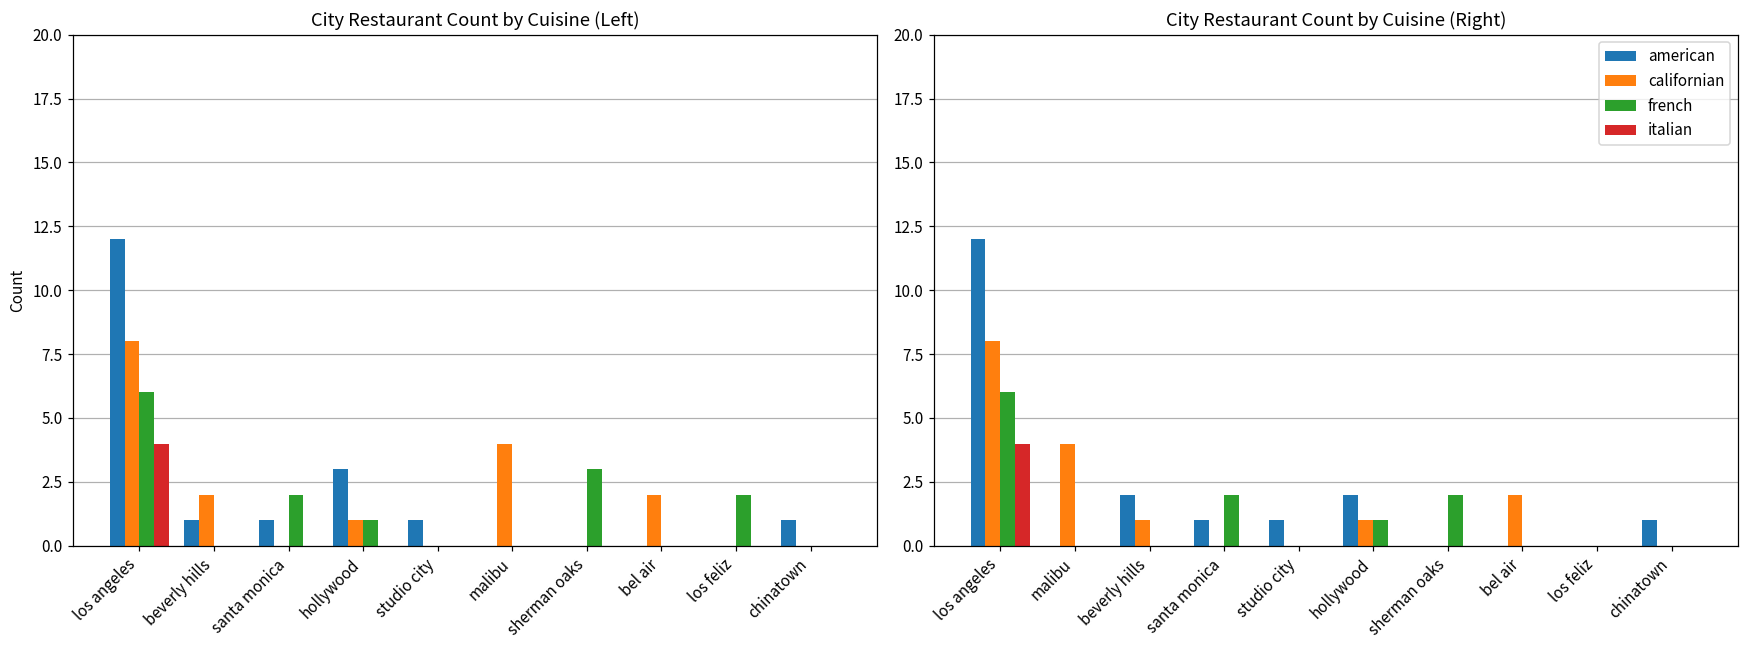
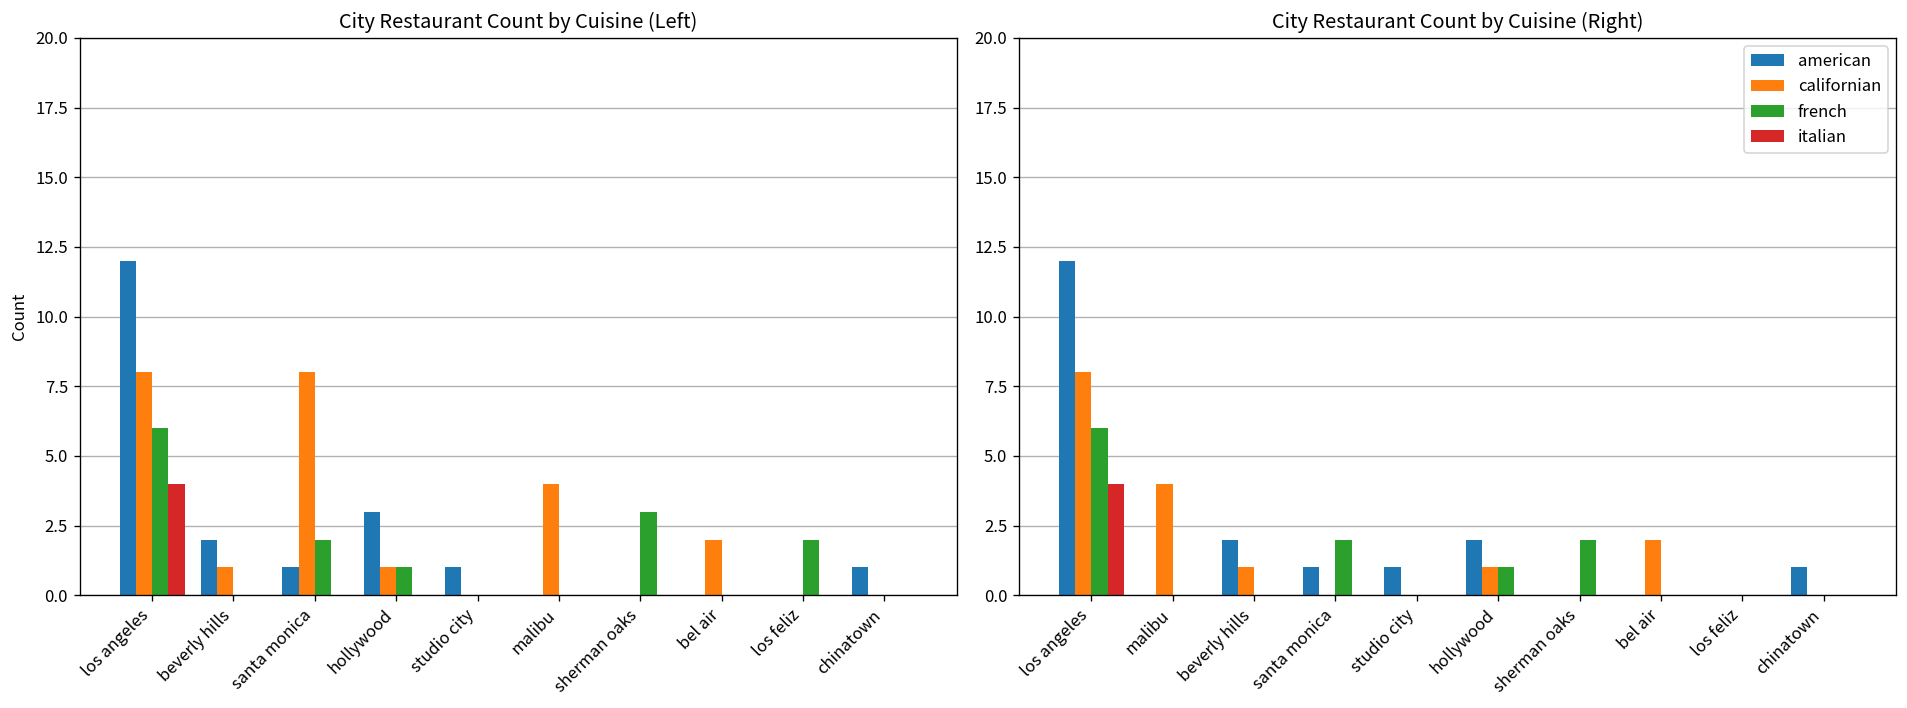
City Restaurant Count by Cuisine (Left), american, beverly hills: 1 -> 2
City Restaurant Count by Cuisine (Left), californian, beverly hills: 2 -> 1
City Restaurant Count by Cuisine (Left), californian, santa monica: 0 -> 8
